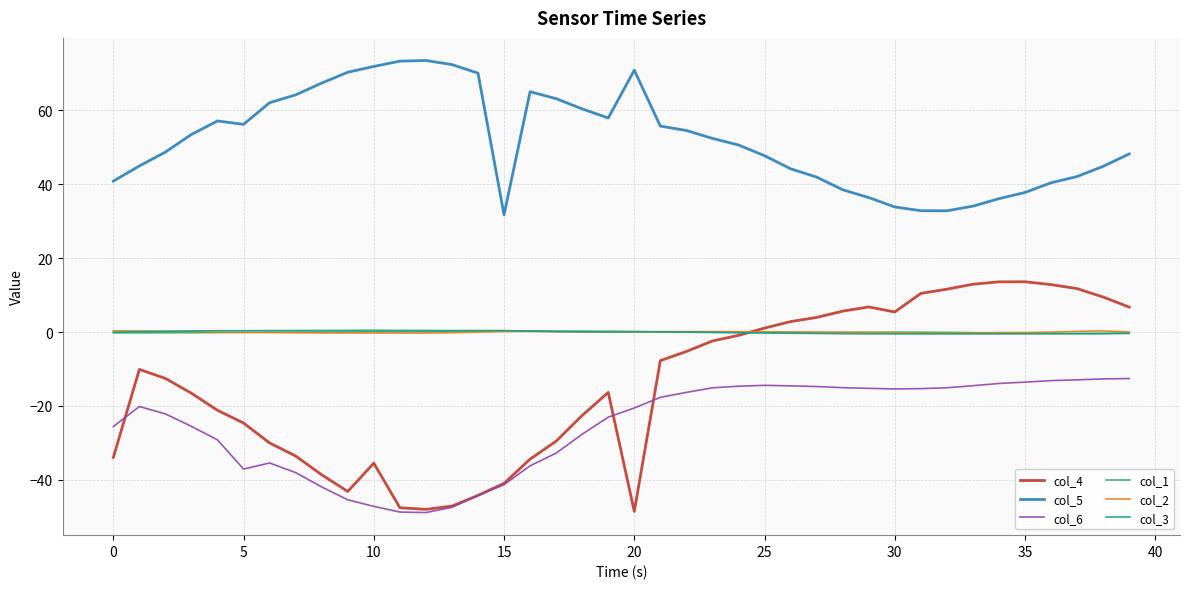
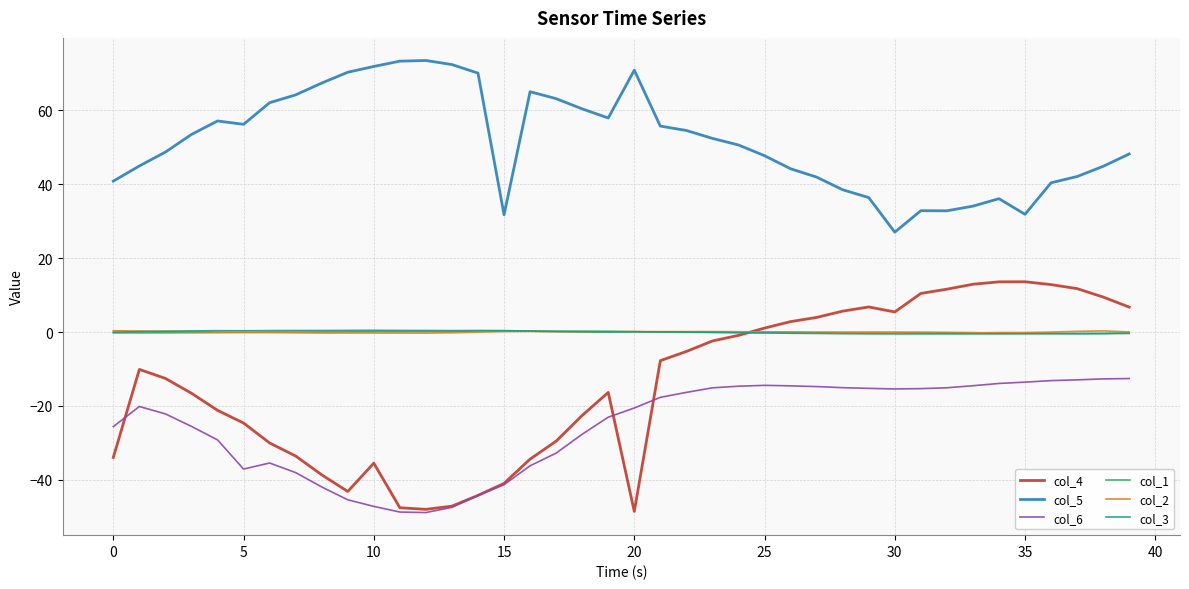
col_5, 30: 34 -> 27
col_5, 35: 38 -> 32
